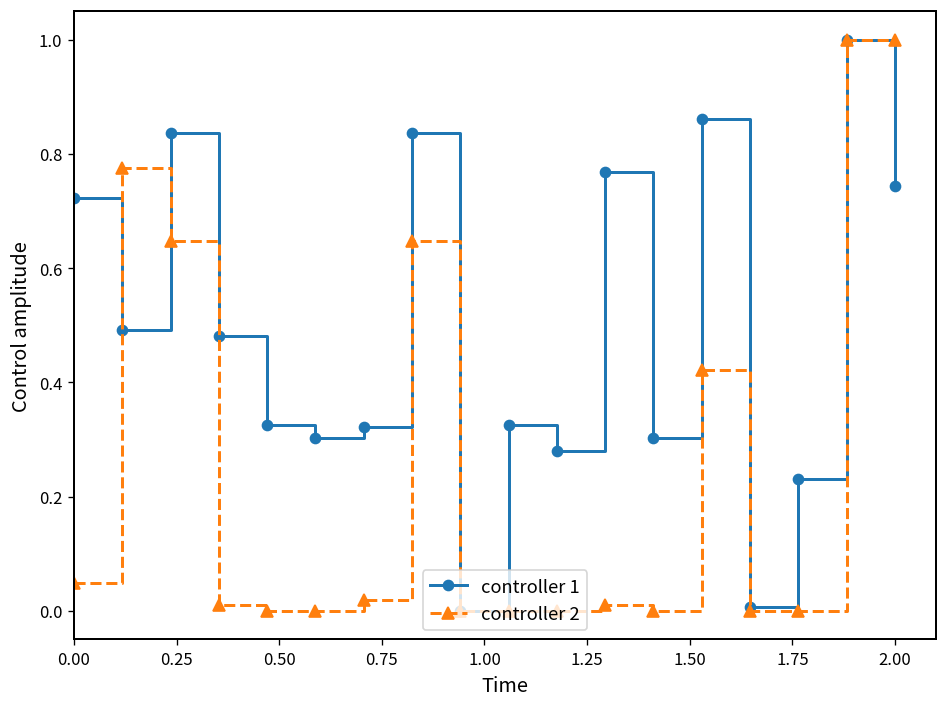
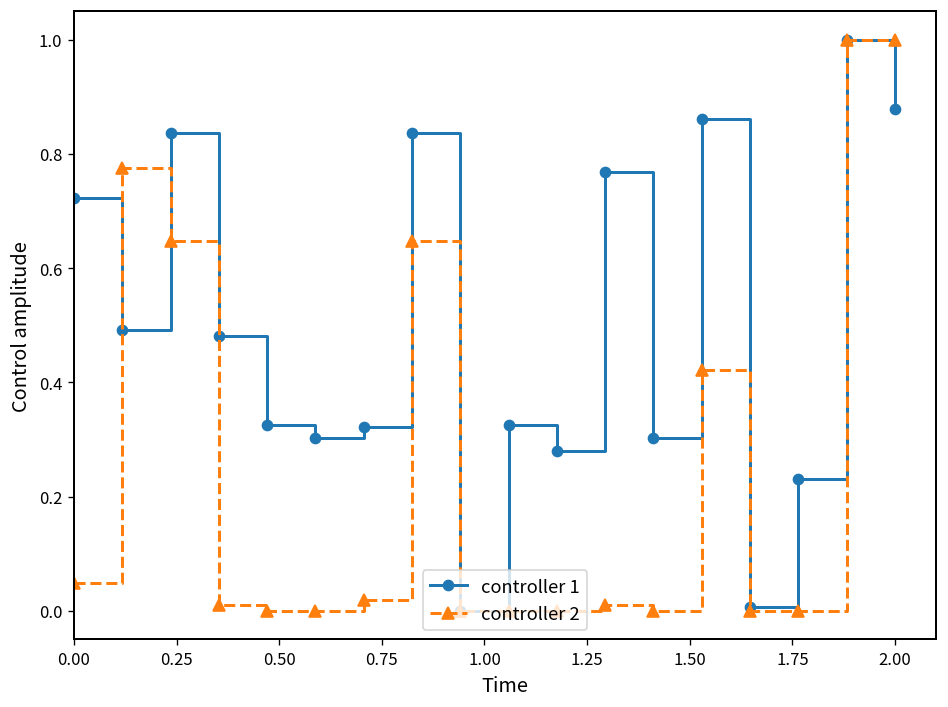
controller 1, 2.00: 0.74 -> 0.88
